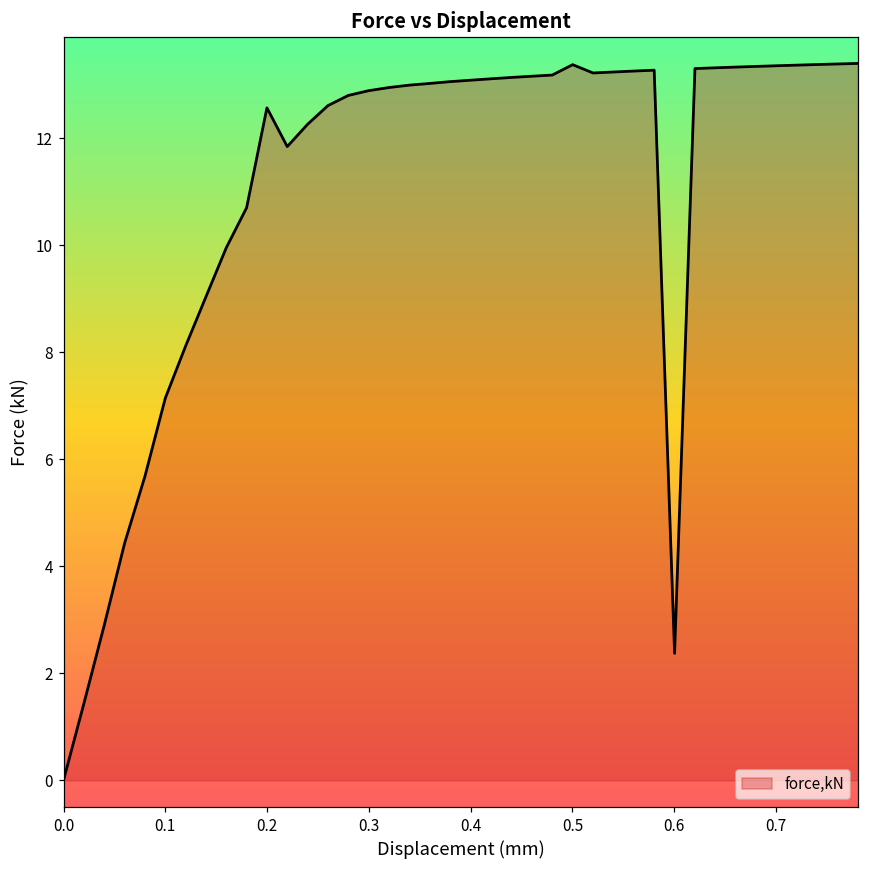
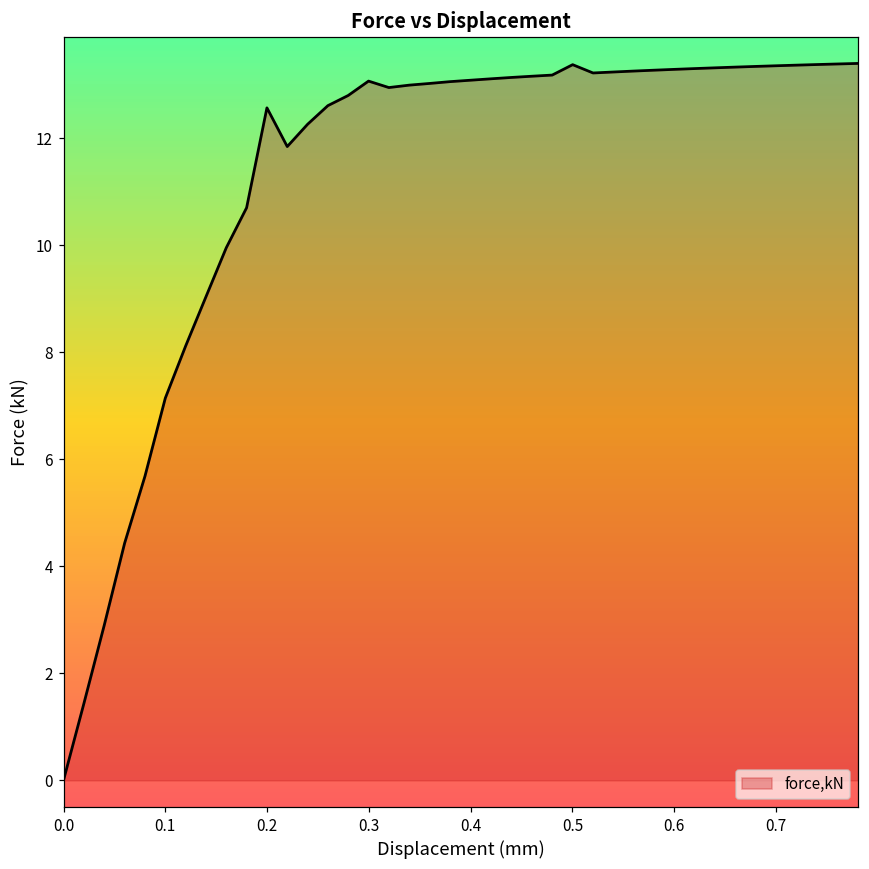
0.3: 12.9 -> 13.1
0.6: 2.4 -> 13.3
